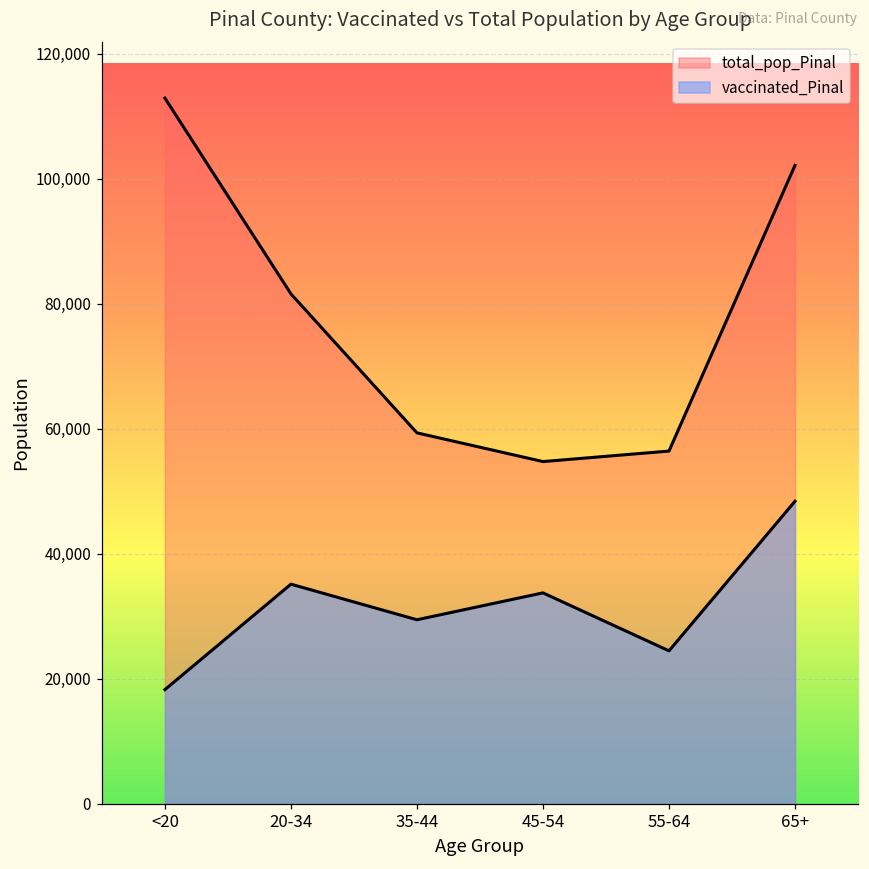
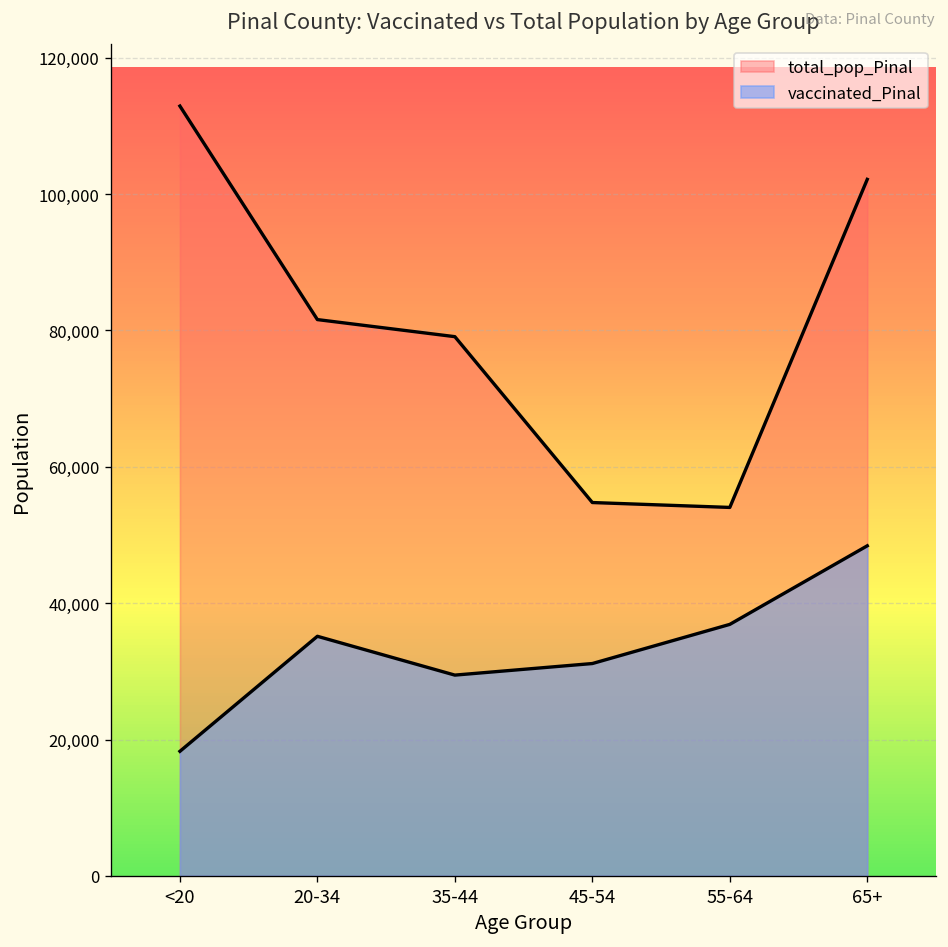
total_pop_Pinal, 35-44: 59,000 -> 79,000
vaccinated_Pinal, 45-54: 34,000 -> 31,000
total_pop_Pinal, 55-64: 56,000 -> 54,000
vaccinated_Pinal, 55-64: 24,000 -> 37,000
